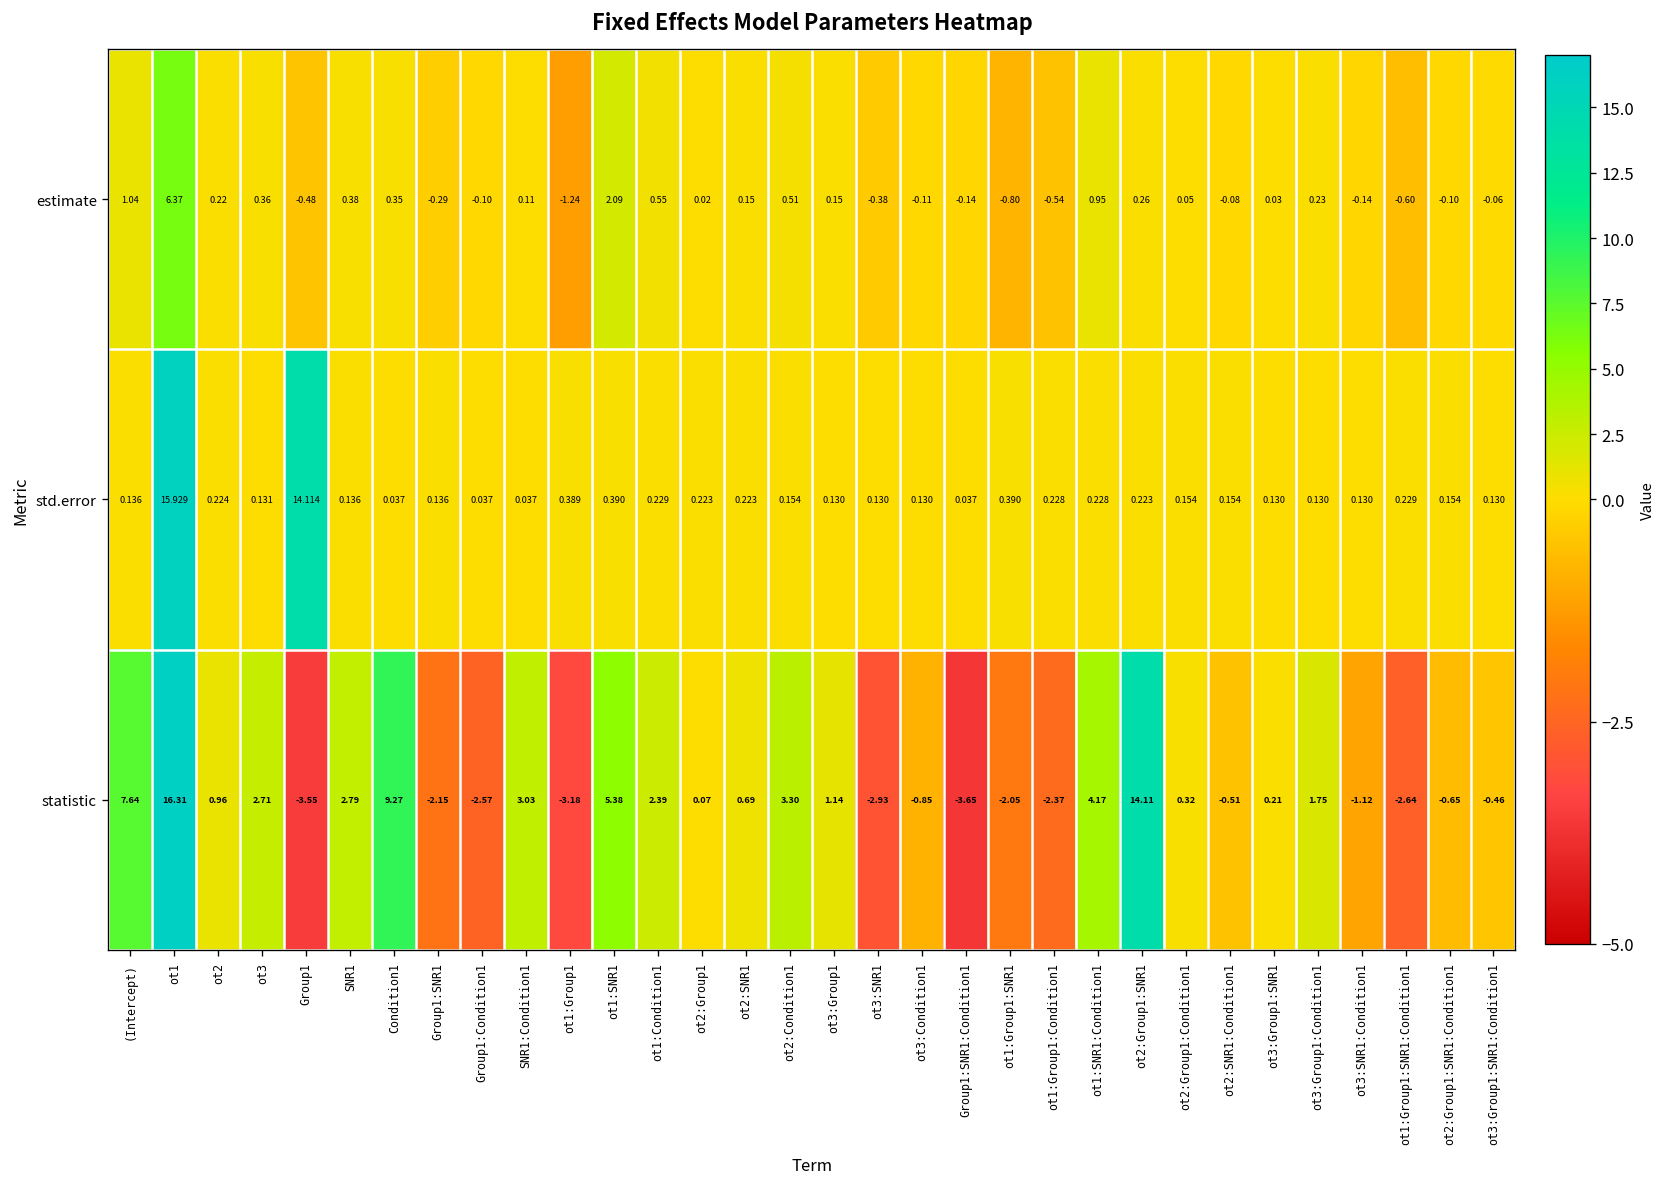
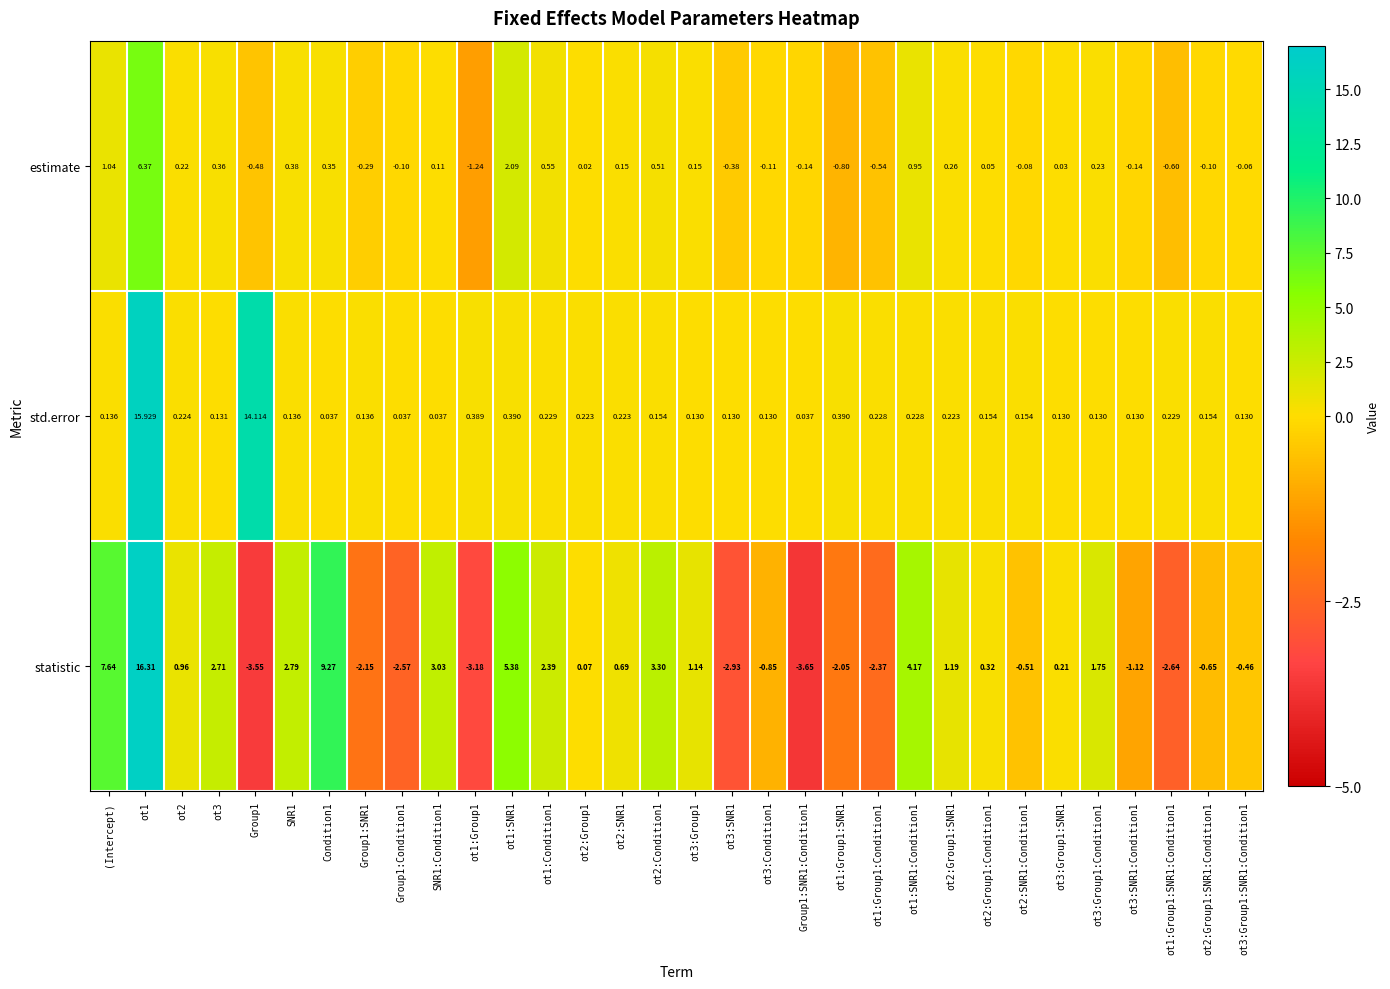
statistic, ot2:Group1:SNR1: 14.11 -> 1.19
